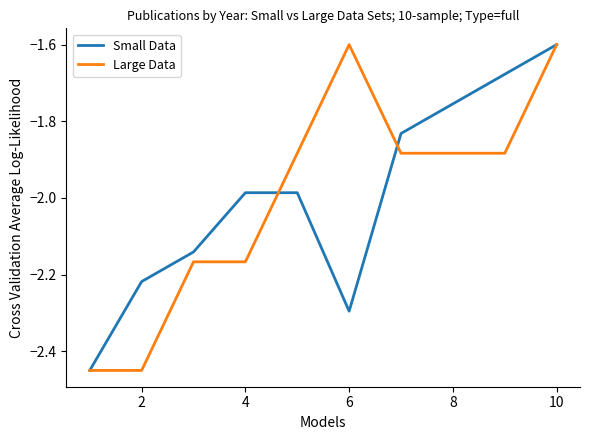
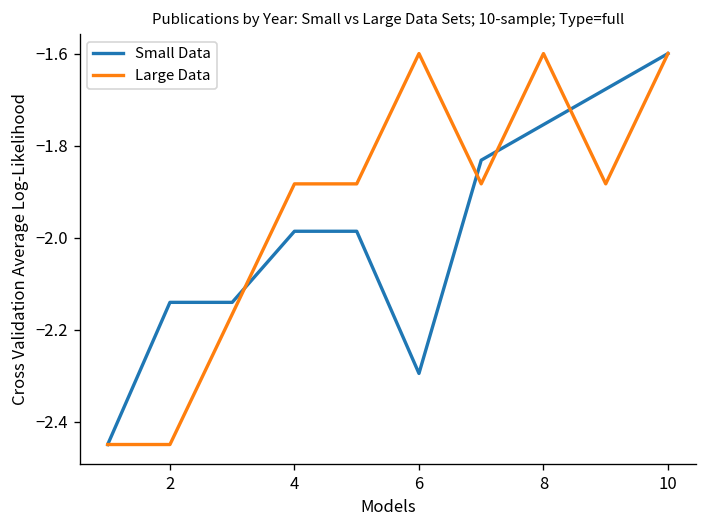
Small Data, 2: -2.22 -> -2.14
Large Data, 4: -2.17 -> -1.88
Large Data, 8: -1.88 -> -1.60
